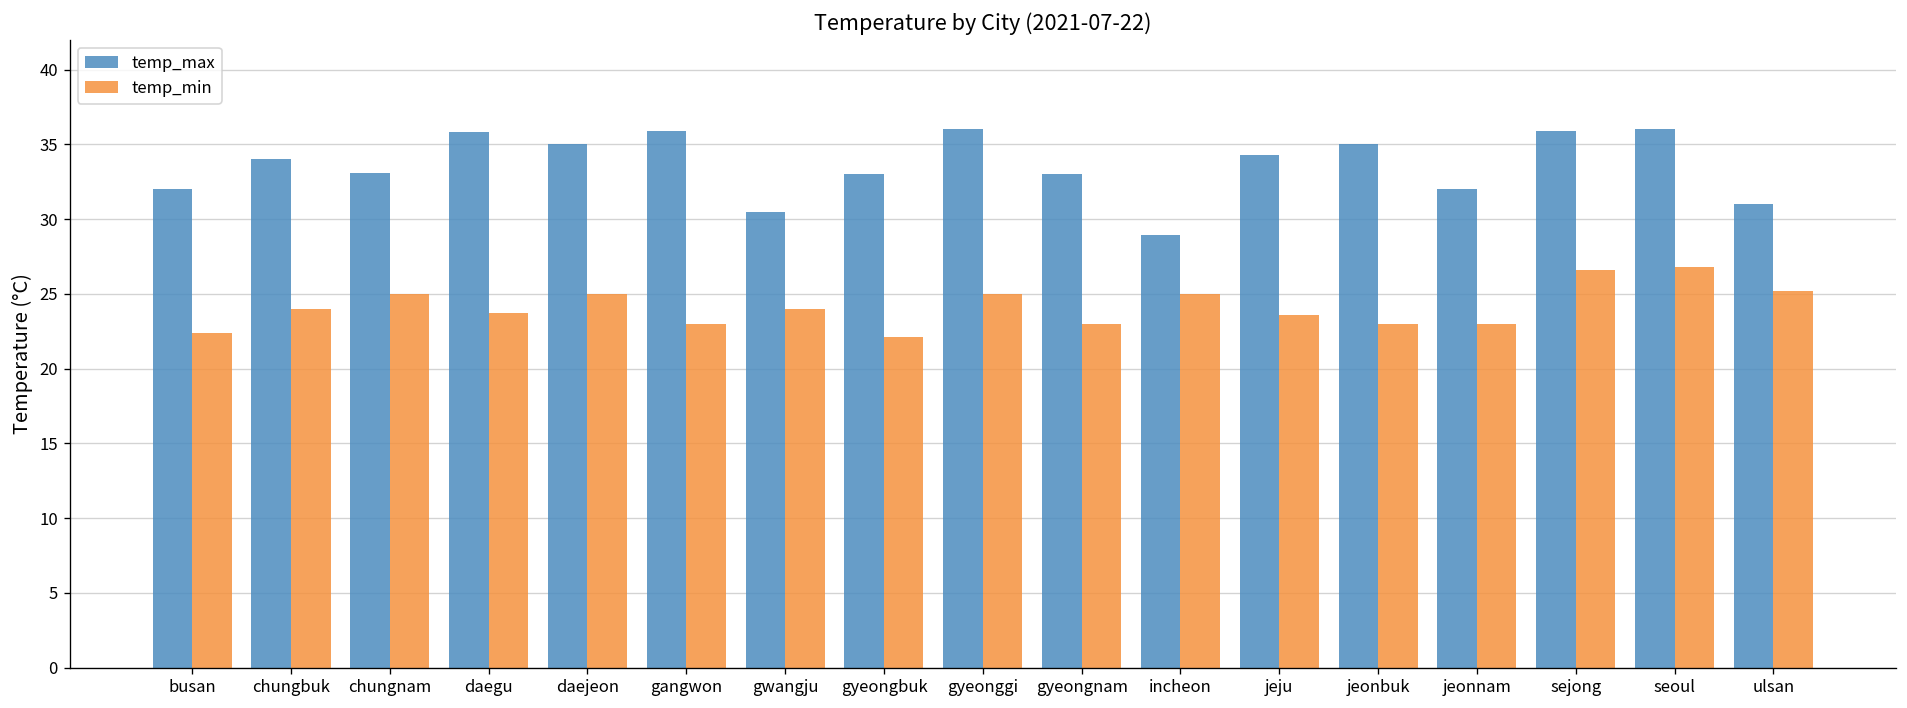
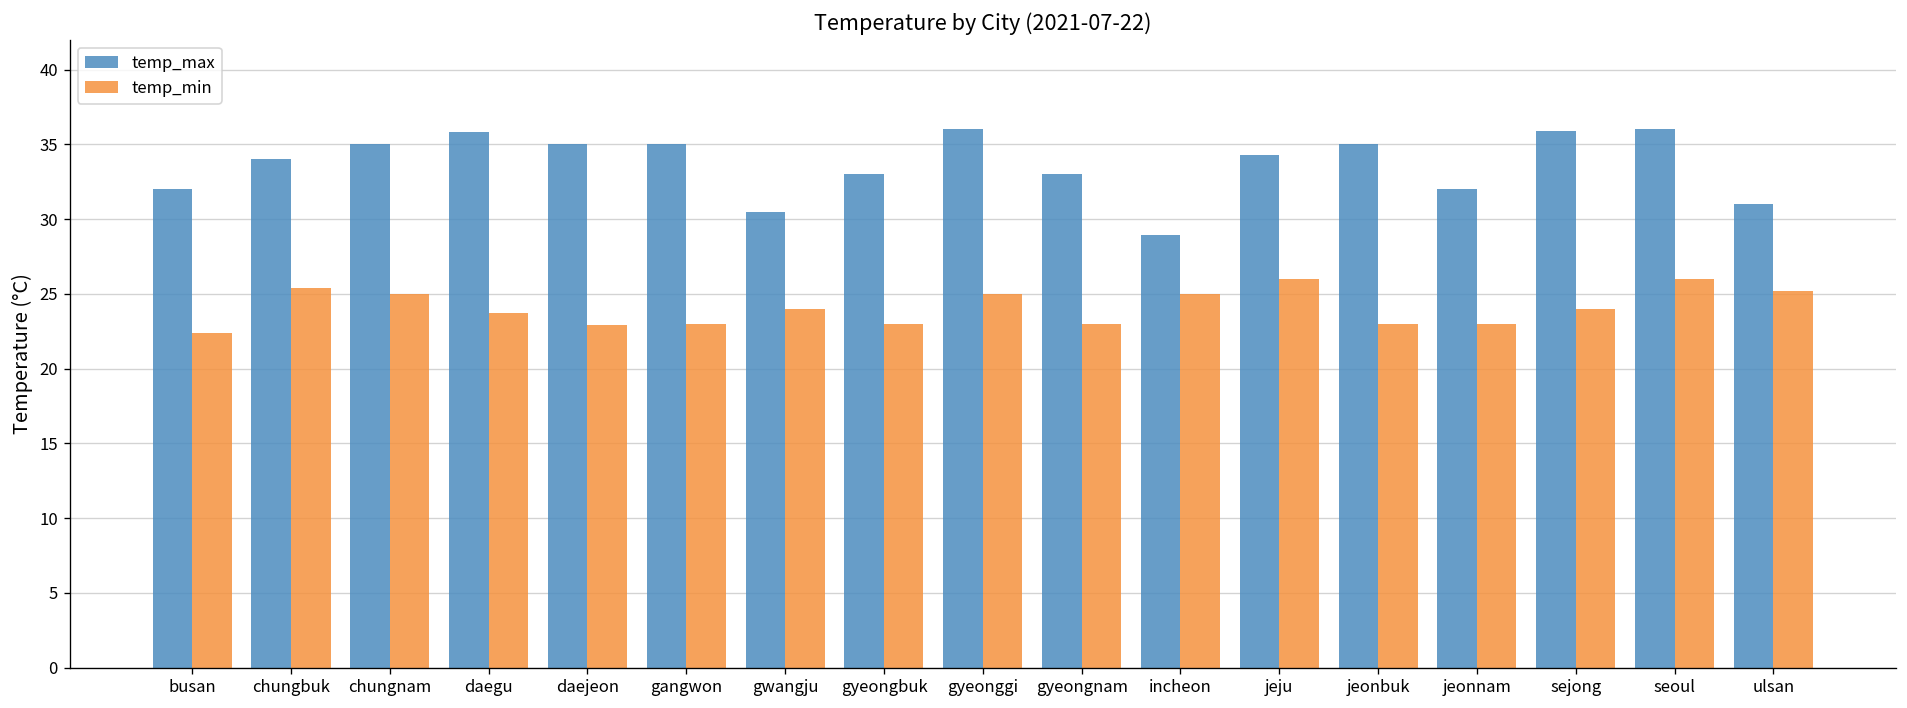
temp_min, chungbuk: 24.0 -> 25.4
temp_max, chungnam: 33.1 -> 35.0
temp_min, daejeon: 25.0 -> 22.9
temp_max, gangwon: 35.9 -> 35.0
temp_min, gyeongbuk: 22.1 -> 23.0
temp_min, jeju: 23.6 -> 26.0
temp_min, sejong: 26.6 -> 24.0
temp_min, seoul: 26.8 -> 26.0
